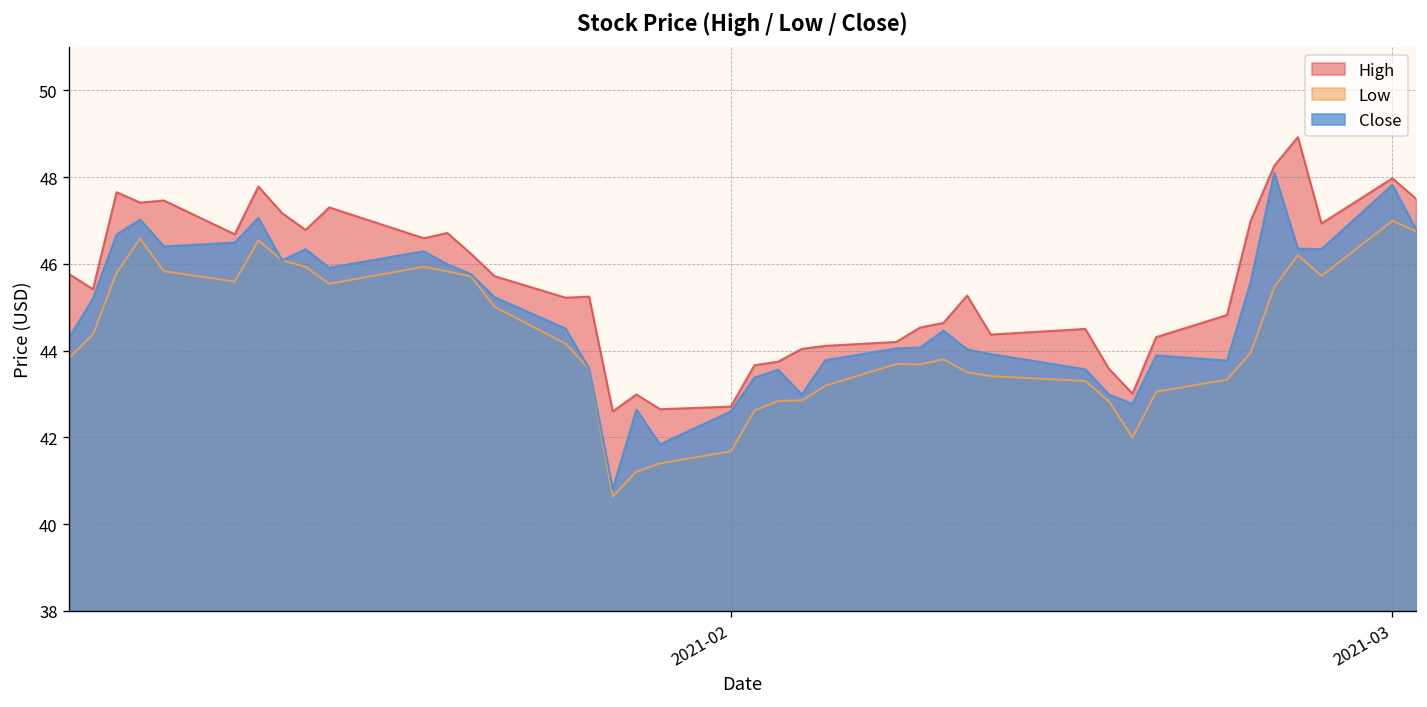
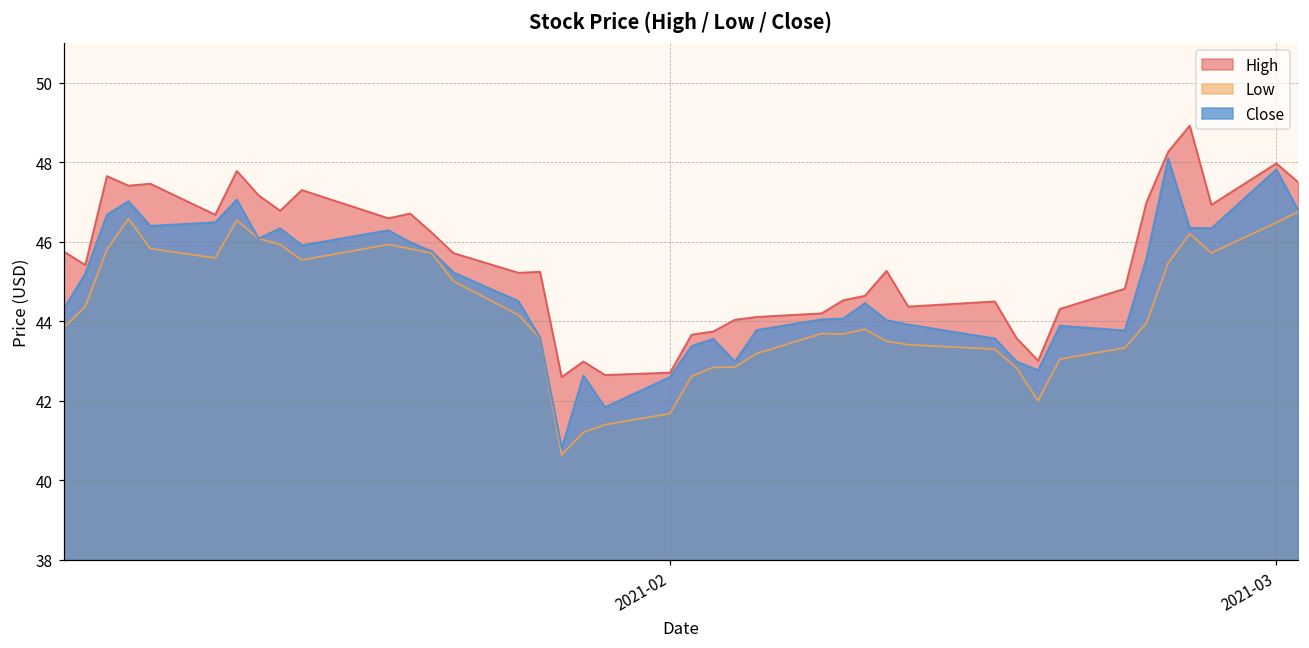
Low, 2021-03: 47.0 -> 46.5
